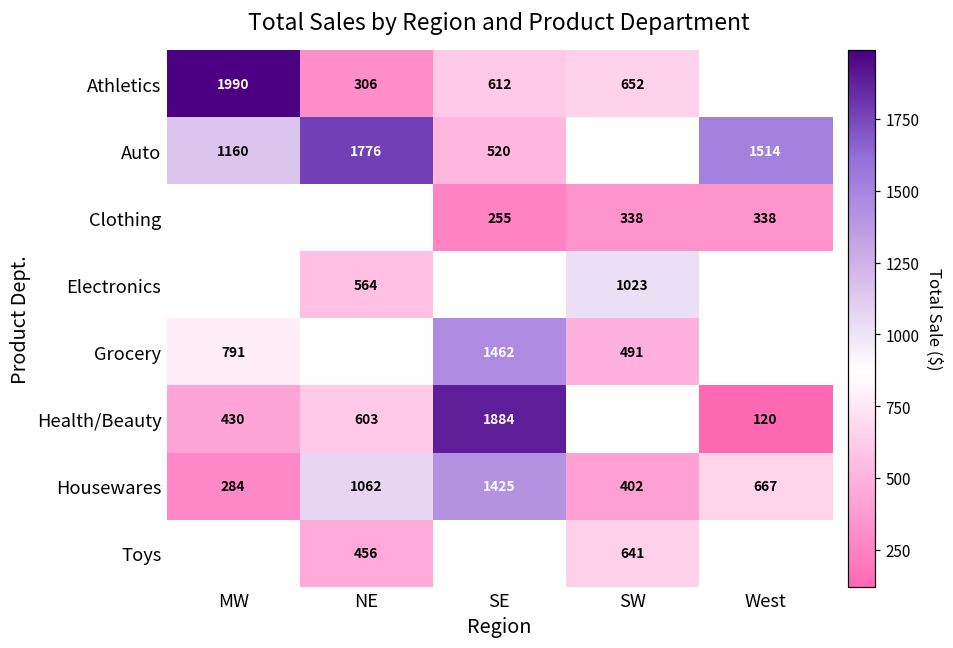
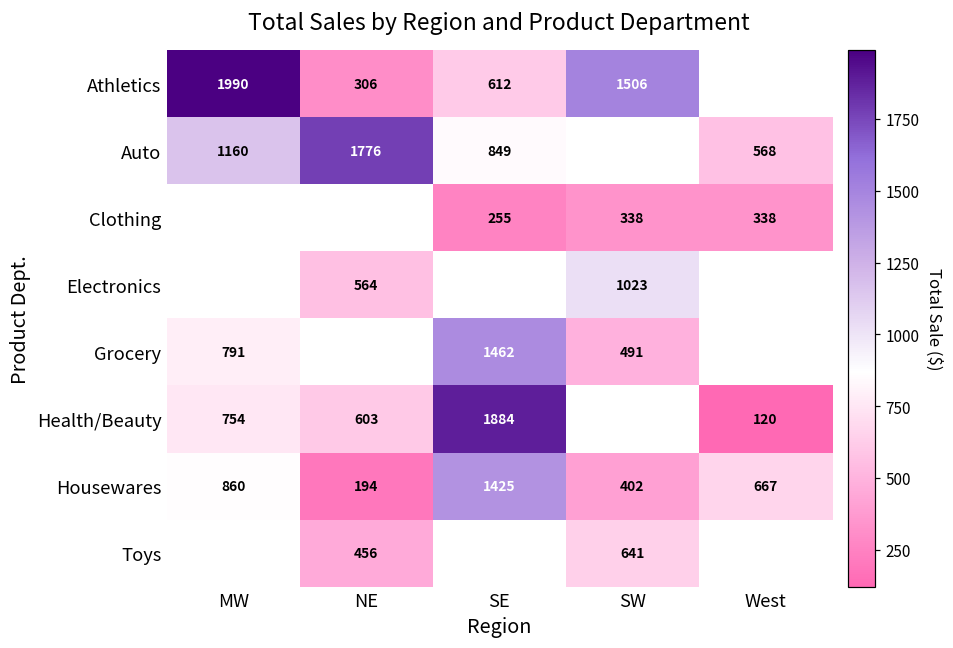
Athletics, SW: 652 -> 1506
Auto, SE: 520 -> 849
Auto, West: 1514 -> 568
Health/Beauty, MW: 430 -> 754
Housewares, MW: 284 -> 860
Housewares, NE: 1062 -> 194
